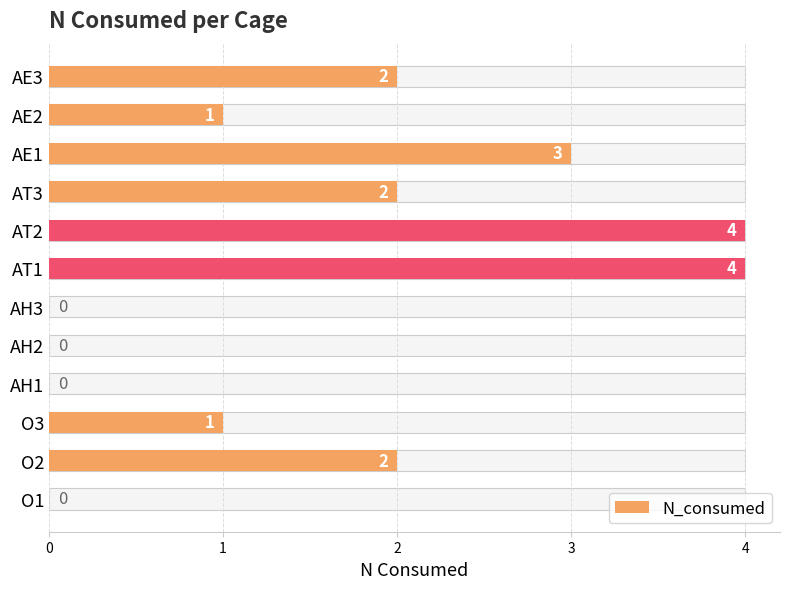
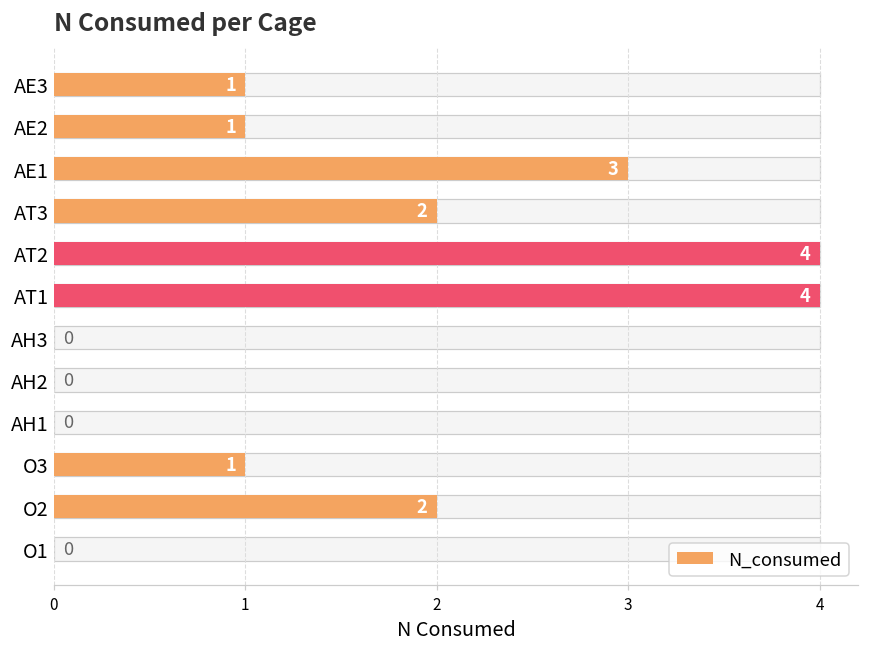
N_consumed, AE3: 2 -> 1
